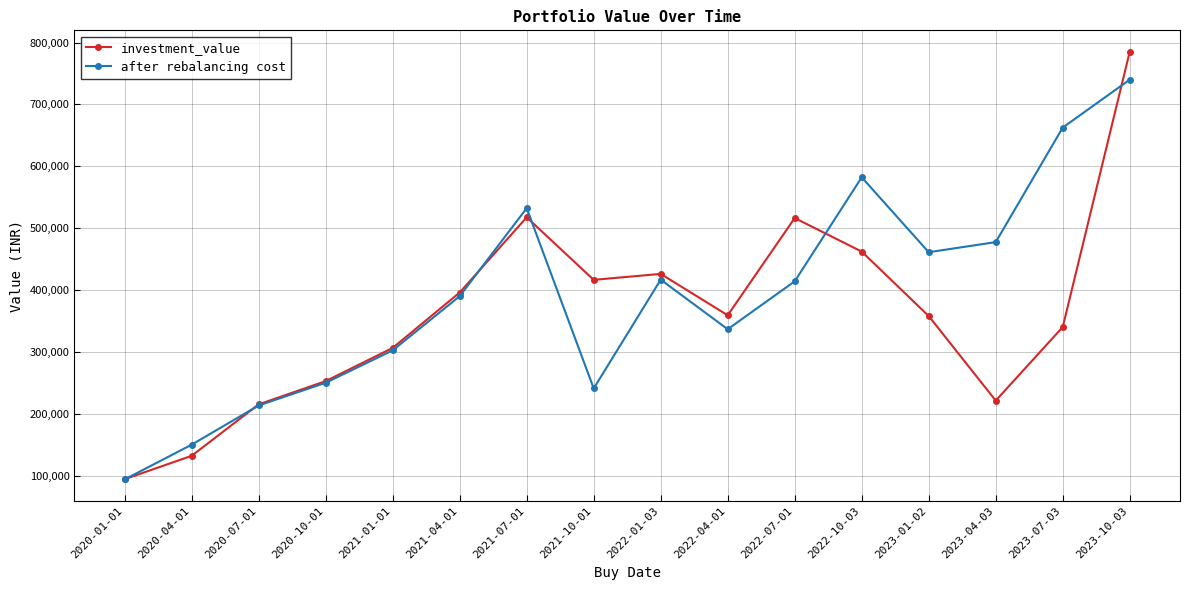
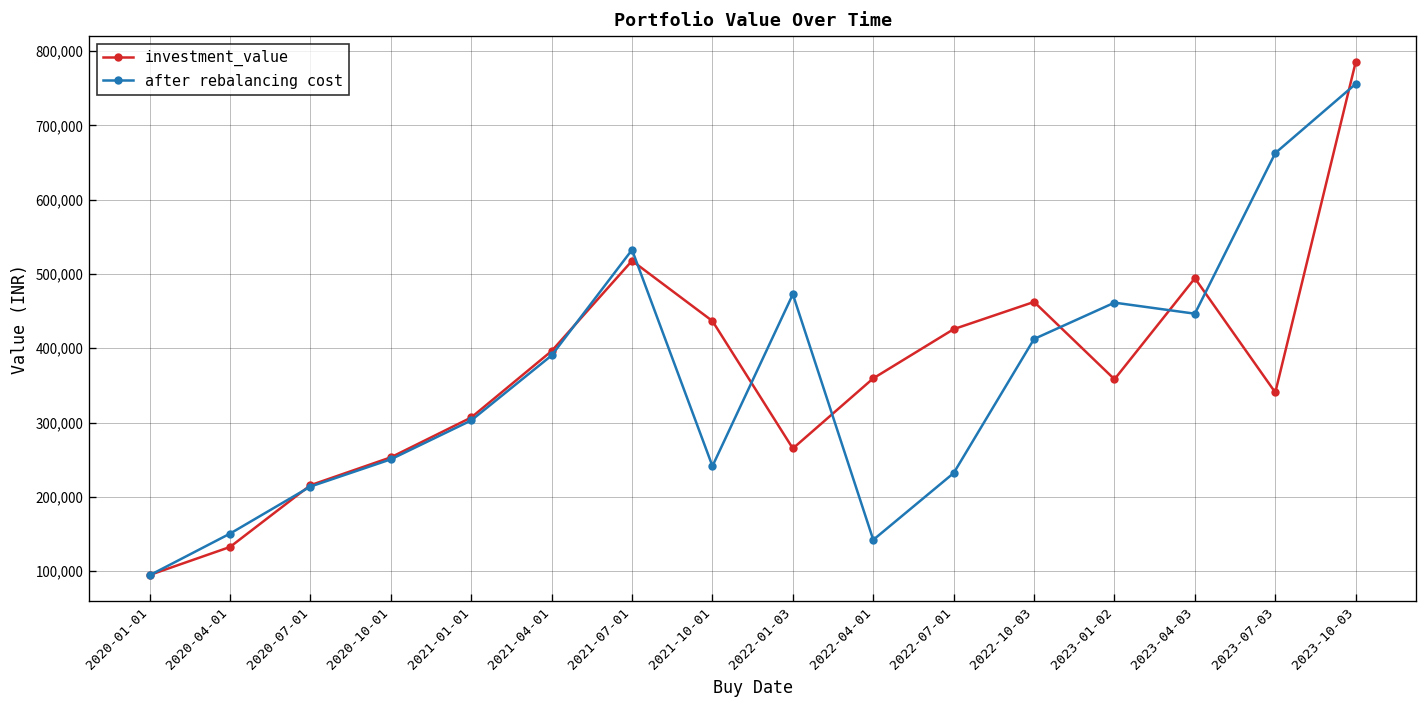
investment_value, 2021-10-01: 420,000 -> 440,000
investment_value, 2022-01-03: 430,000 -> 270,000
after rebalancing cost, 2022-01-03: 420,000 -> 470,000
after rebalancing cost, 2022-04-01: 340,000 -> 140,000
investment_value, 2022-07-01: 520,000 -> 430,000
after rebalancing cost, 2022-07-01: 410,000 -> 230,000
after rebalancing cost, 2022-10-03: 580,000 -> 410,000
investment_value, 2023-04-03: 220,000 -> 490,000
after rebalancing cost, 2023-04-03: 480,000 -> 450,000
after rebalancing cost, 2023-10-03: 740,000 -> 760,000
